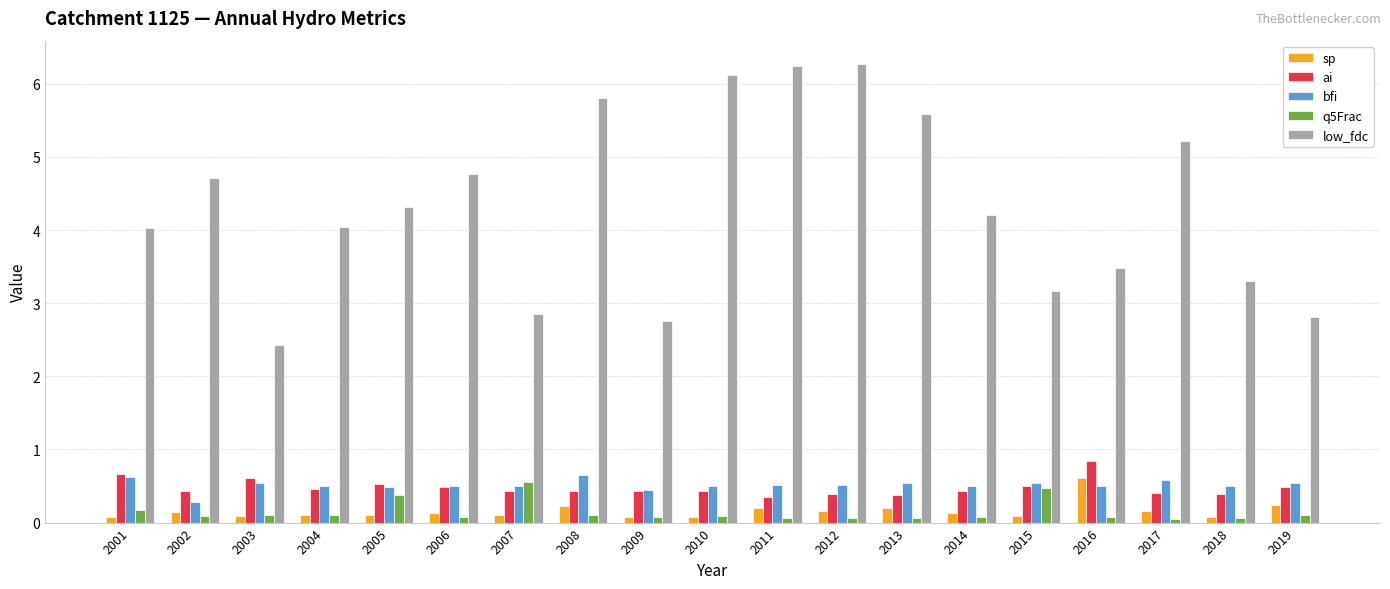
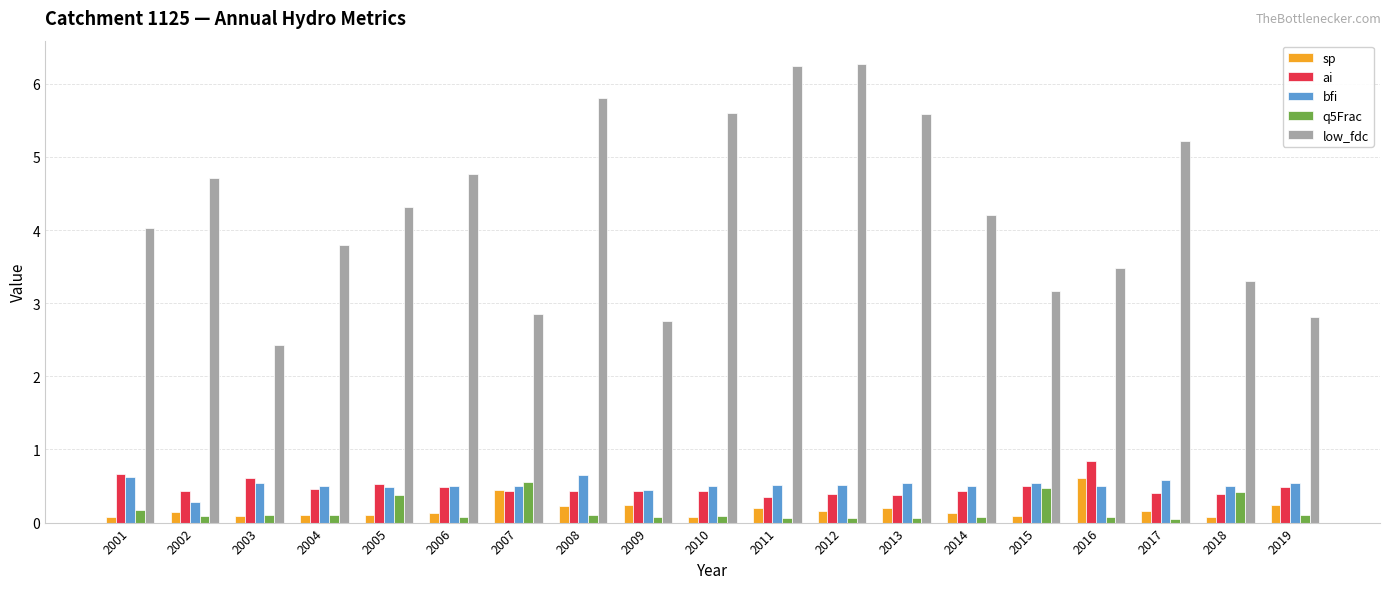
low_fdc, 2004: 4.0 -> 3.8
sp, 2007: 0.1 -> 0.4
sp, 2009: 0.1 -> 0.2
low_fdc, 2010: 6.1 -> 5.6
q5Frac, 2018: 0.1 -> 0.4
